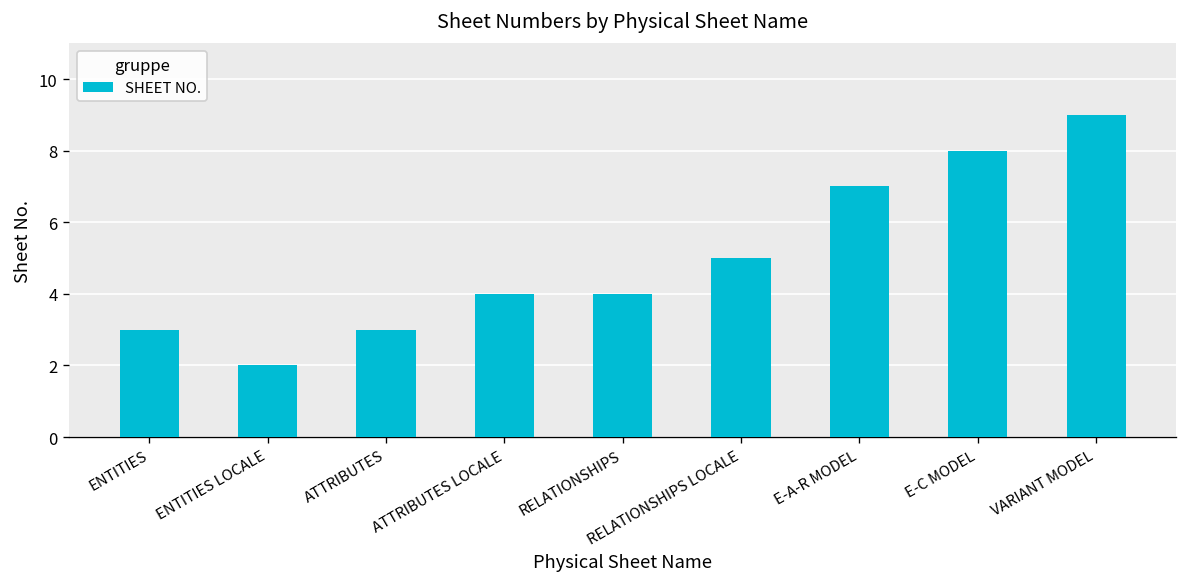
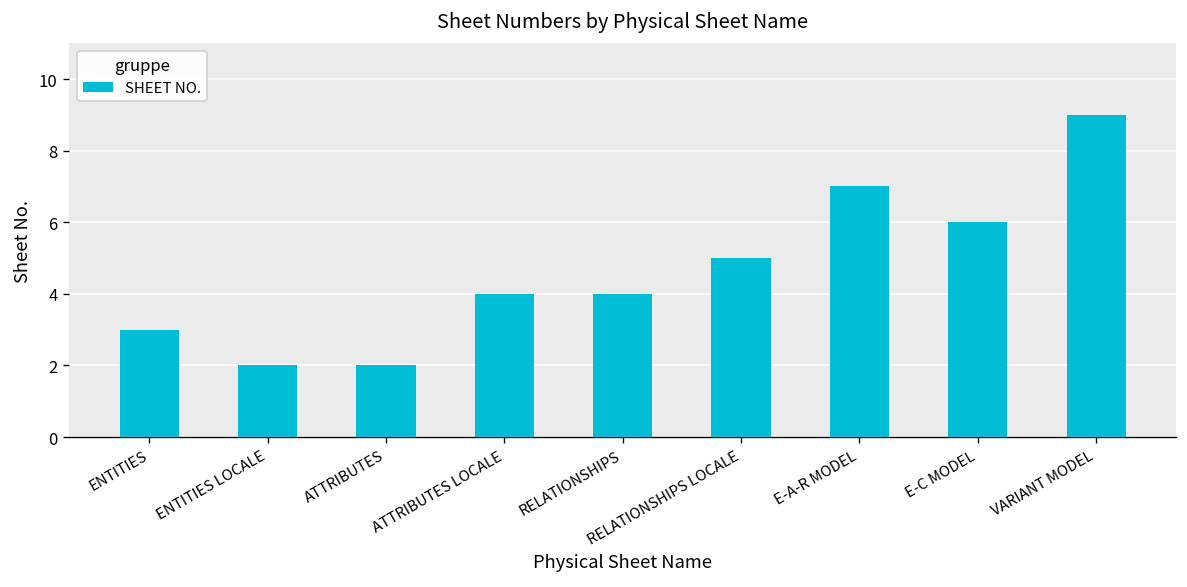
ATTRIBUTES: 3 -> 2
E-C MODEL: 8 -> 6
